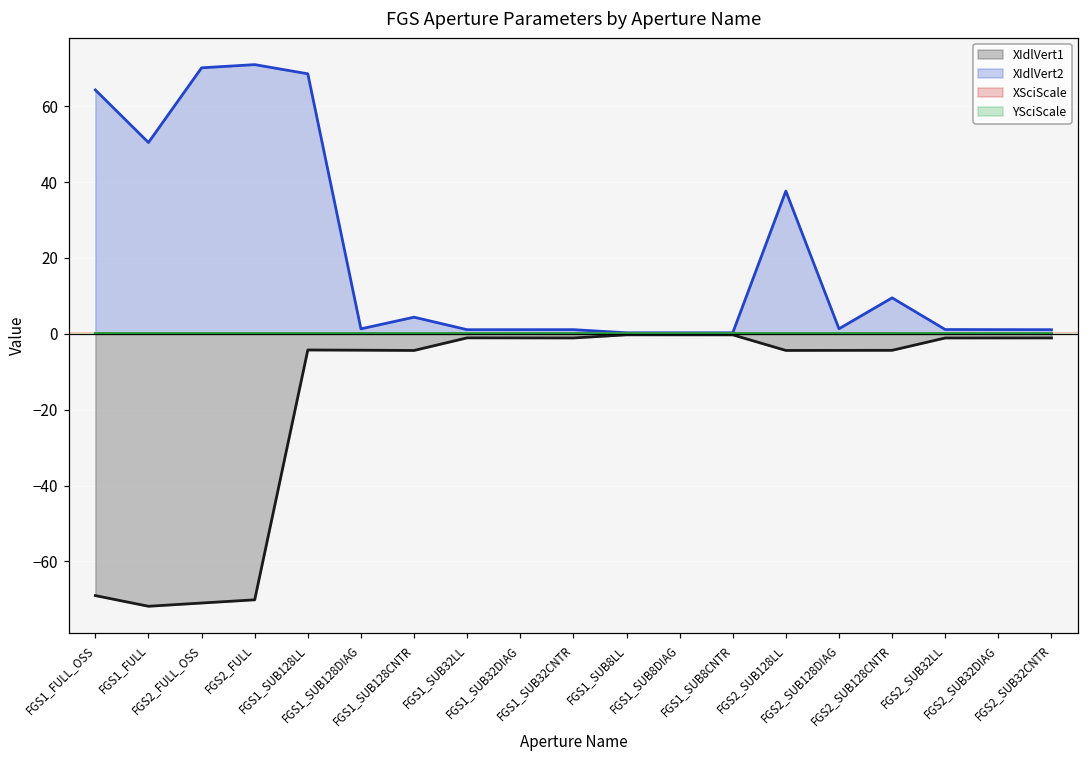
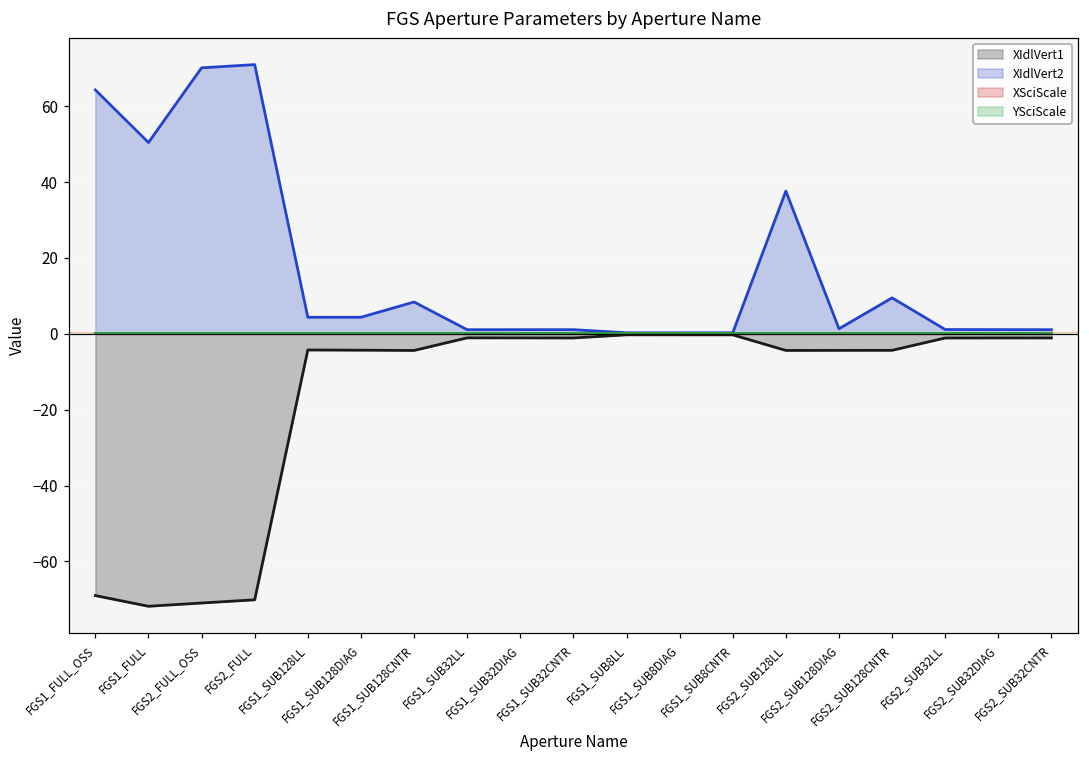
XIdlVert2, FGS1_SUB128LL: 69 -> 4
XIdlVert2, FGS1_SUB128DIAG: 1 -> 4
XIdlVert2, FGS1_SUB128CNTR: 4 -> 8
